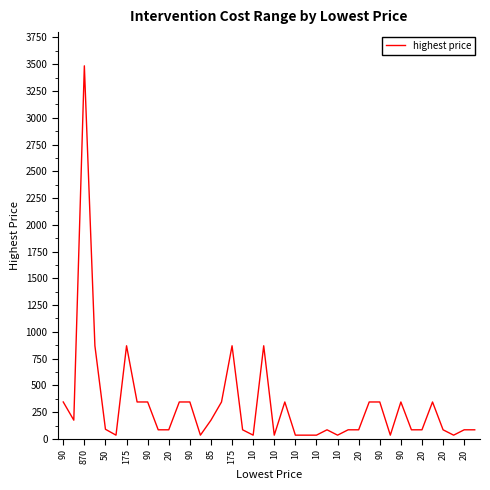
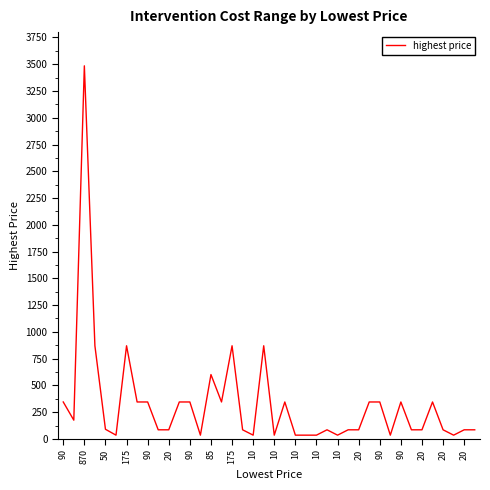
85: 180 -> 600
